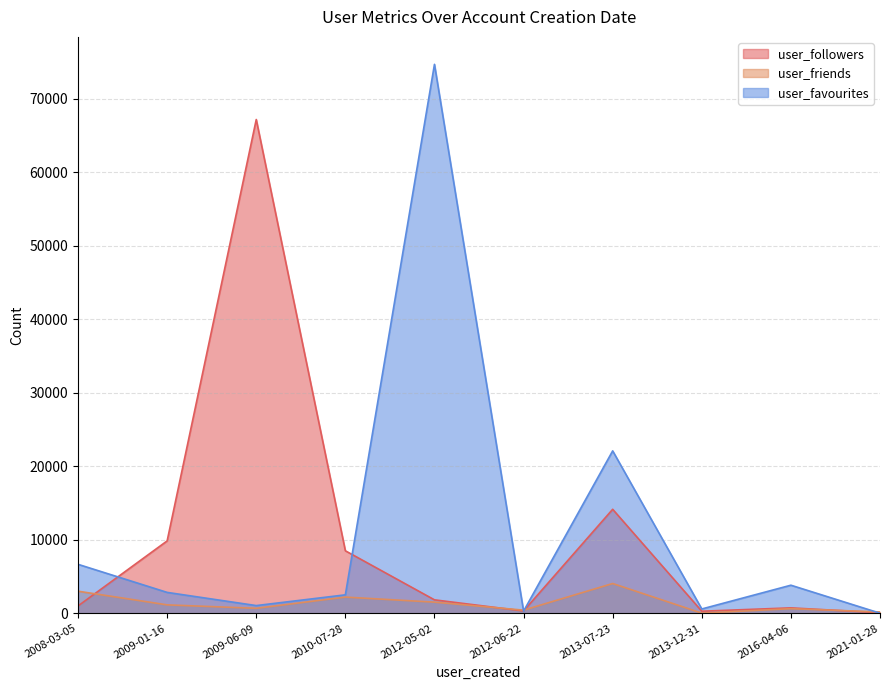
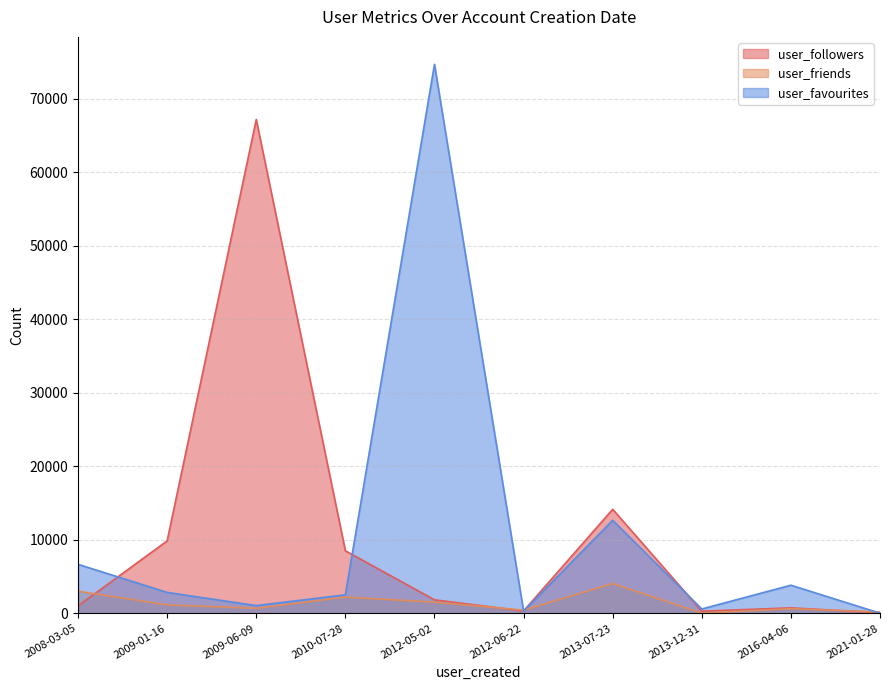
user_favourites, 2013-07-23: 22000 -> 13000
